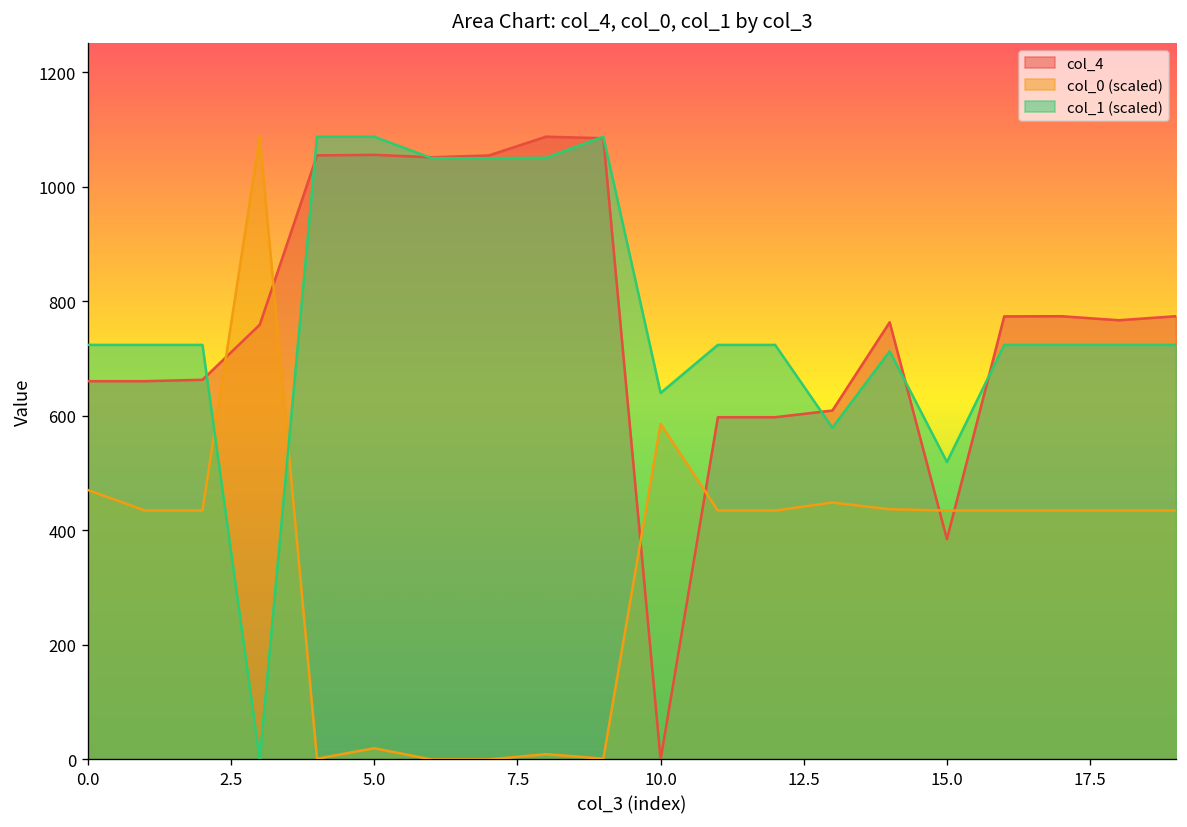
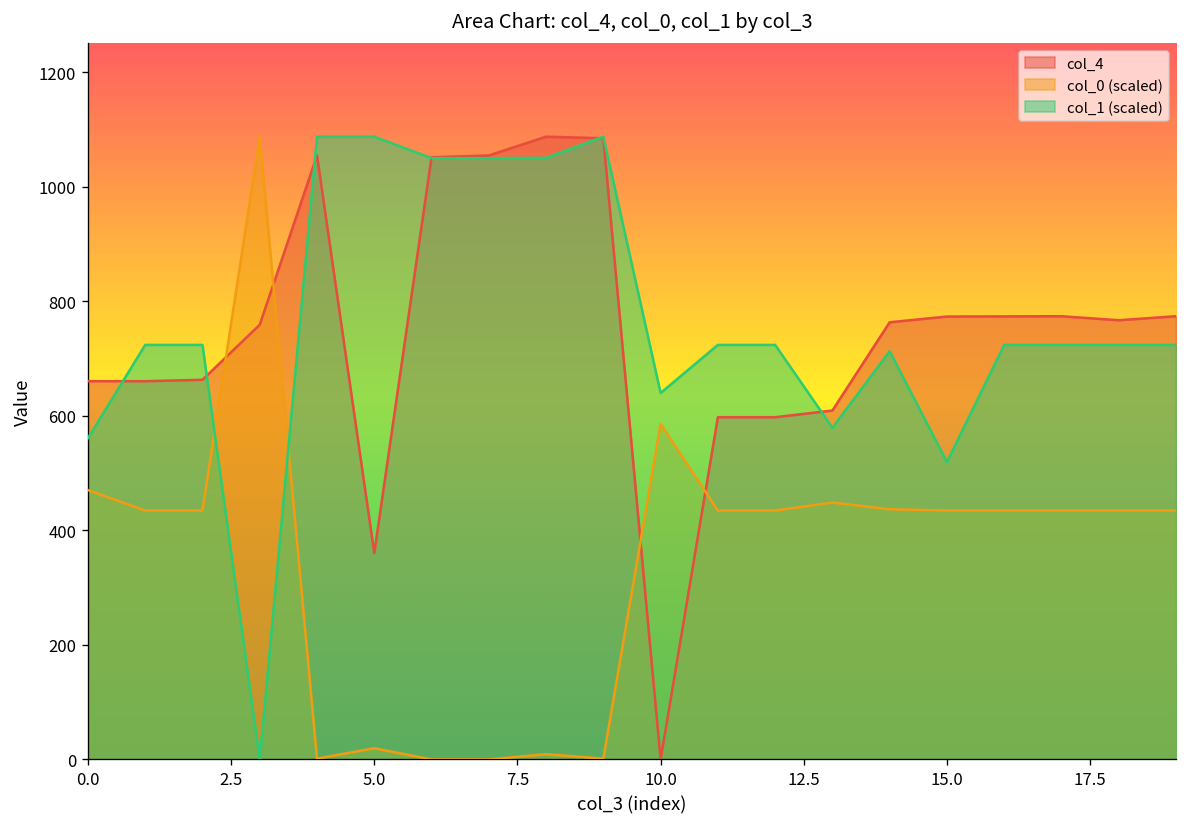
col_1 (scaled), 0.0: 720 -> 560
col_4, 5.0: 1060 -> 360
col_4, 15.0: 380 -> 770
